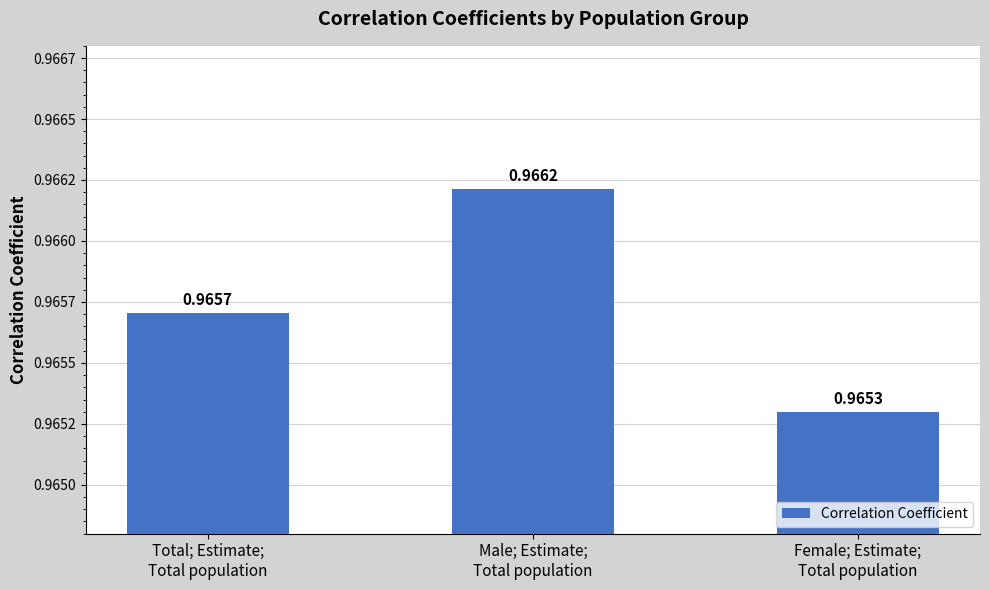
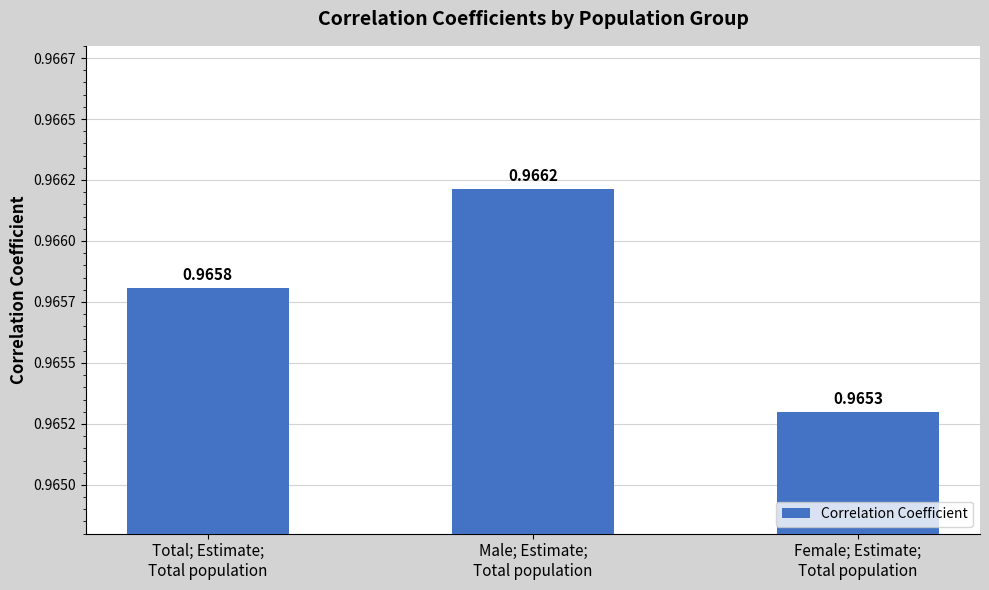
Total; Estimate; Total population: 0.9657 -> 0.9658
